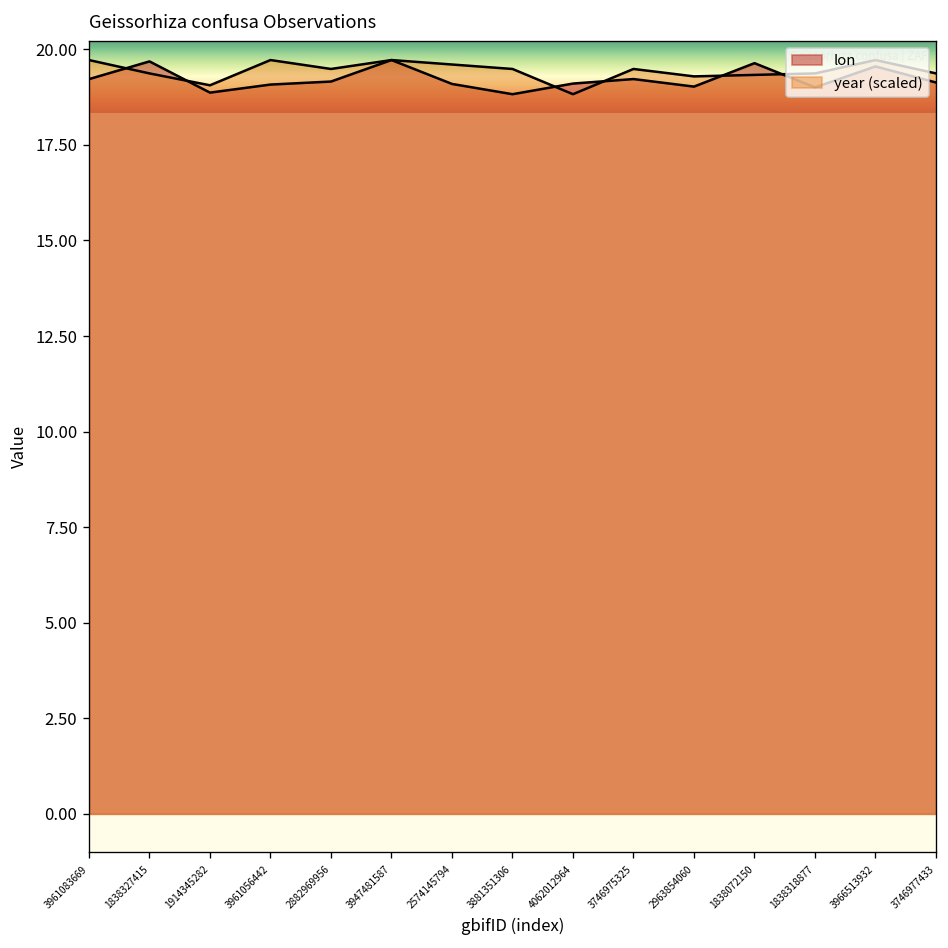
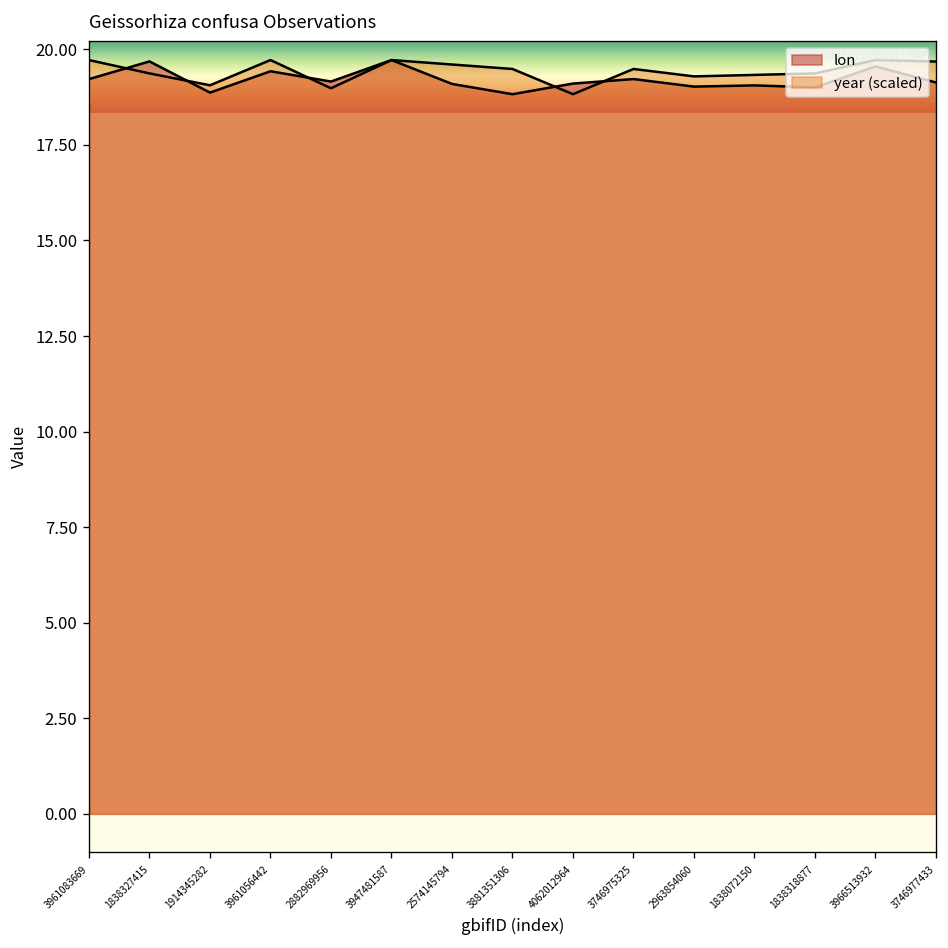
lon, 3961056442: 19.1 -> 19.4
year (scaled), 2882969956: 19.5 -> 19.0
lon, 1838072150: 19.6 -> 19.1
year (scaled), 3746977433: 19.4 -> 19.7
